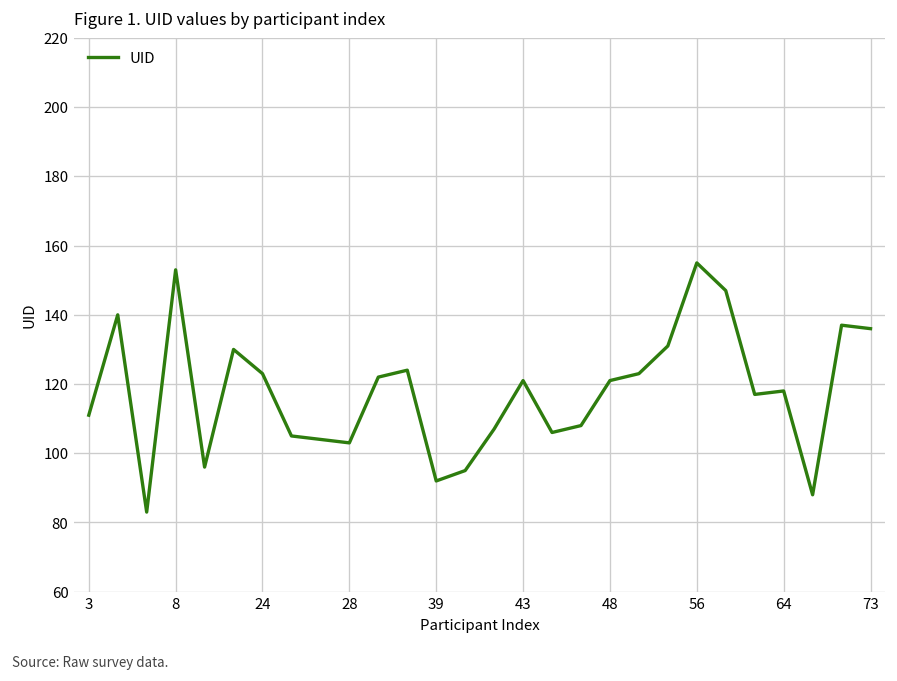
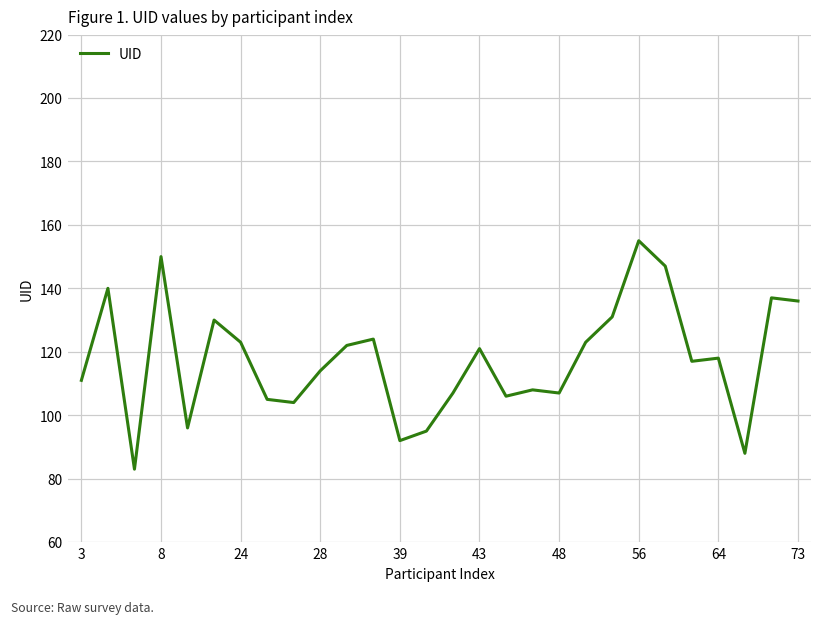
8: 153 -> 150
28: 103 -> 114
48: 121 -> 107
